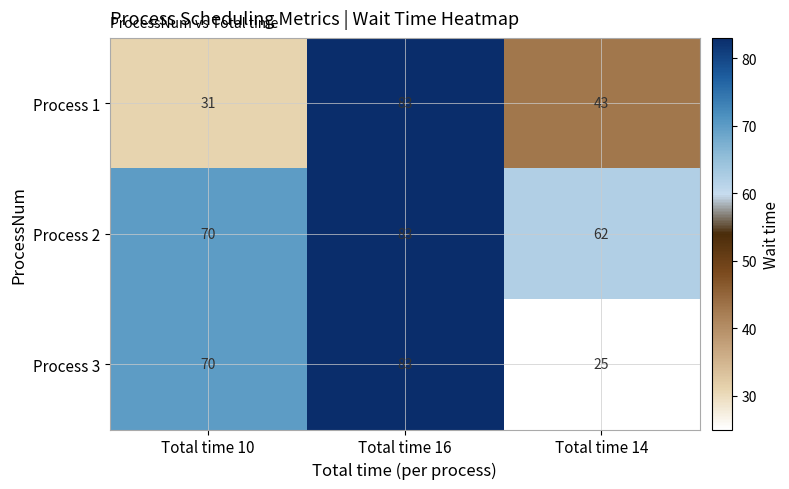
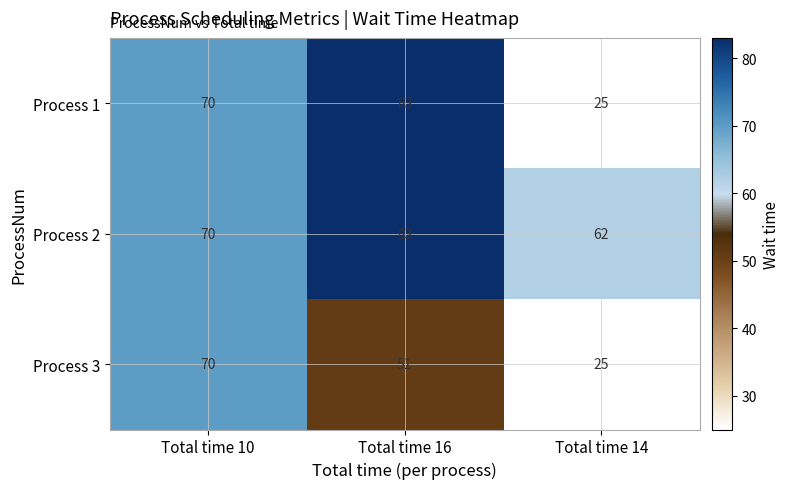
Process 1, Total time 10: 31 -> 70
Process 1, Total time 14: 43 -> 25
Process 3, Total time 16: 83 -> 51
